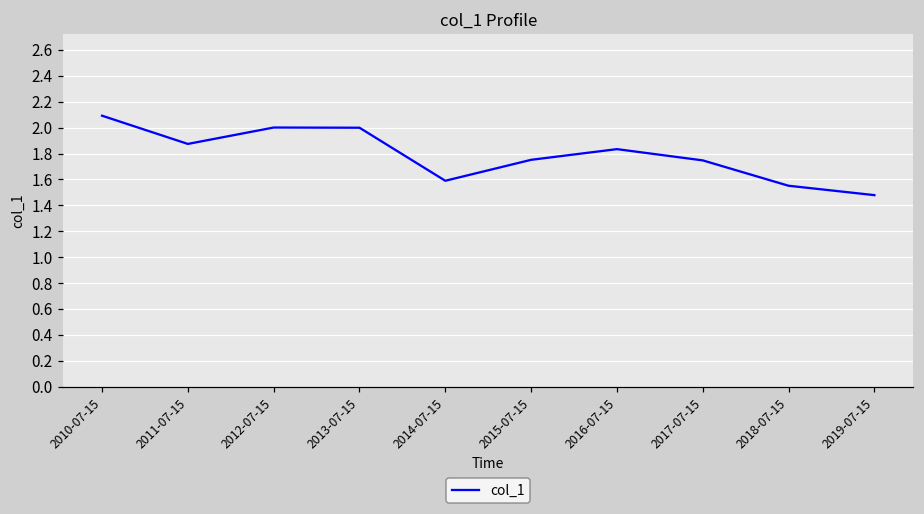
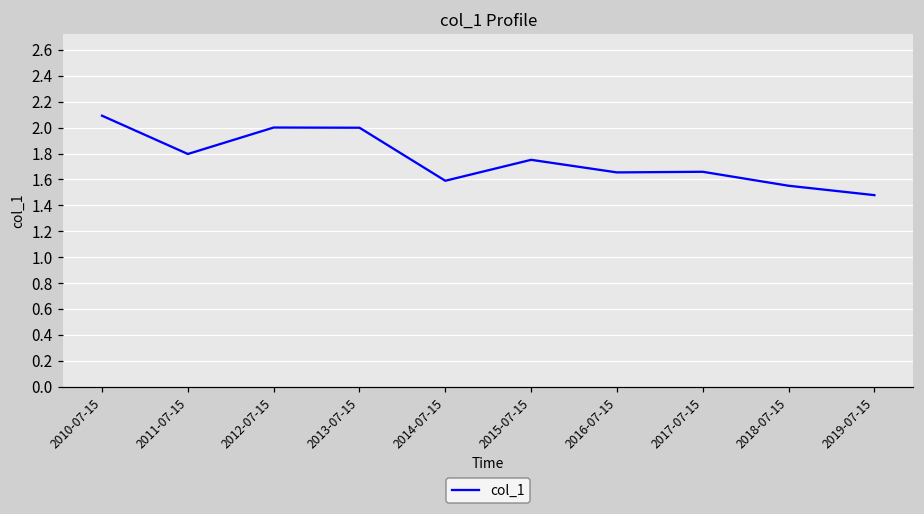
2011-07-15: 1.87 -> 1.80
2016-07-15: 1.83 -> 1.65
2017-07-15: 1.75 -> 1.66
